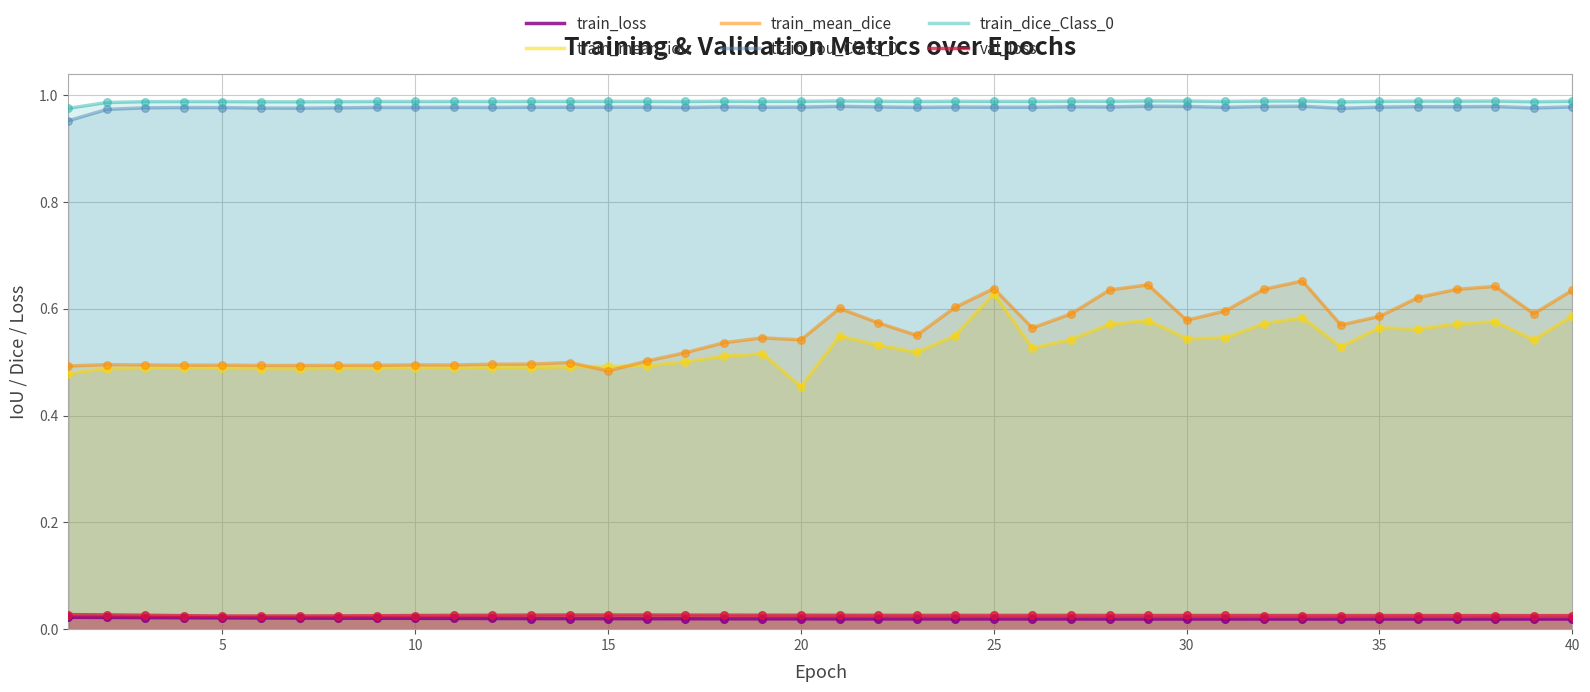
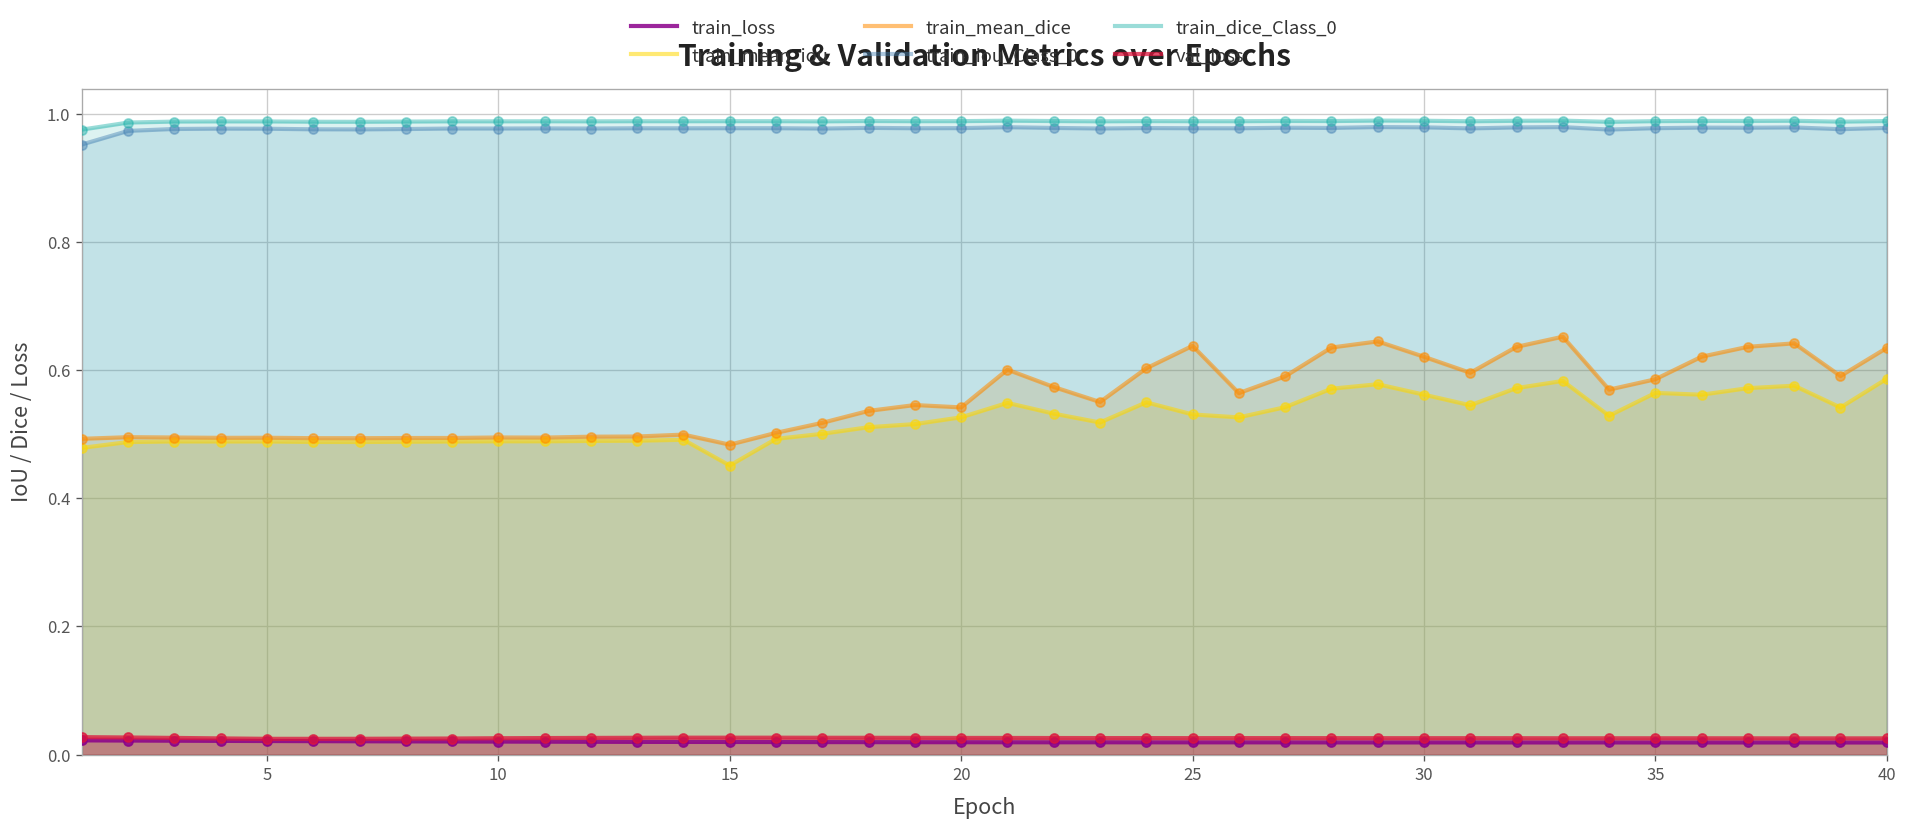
train_mean_iou, 15: 0.49 -> 0.45
train_mean_iou, 20: 0.45 -> 0.53
train_mean_iou, 25: 0.63 -> 0.53
train_mean_iou, 30: 0.54 -> 0.56
train_mean_dice, 30: 0.58 -> 0.62
